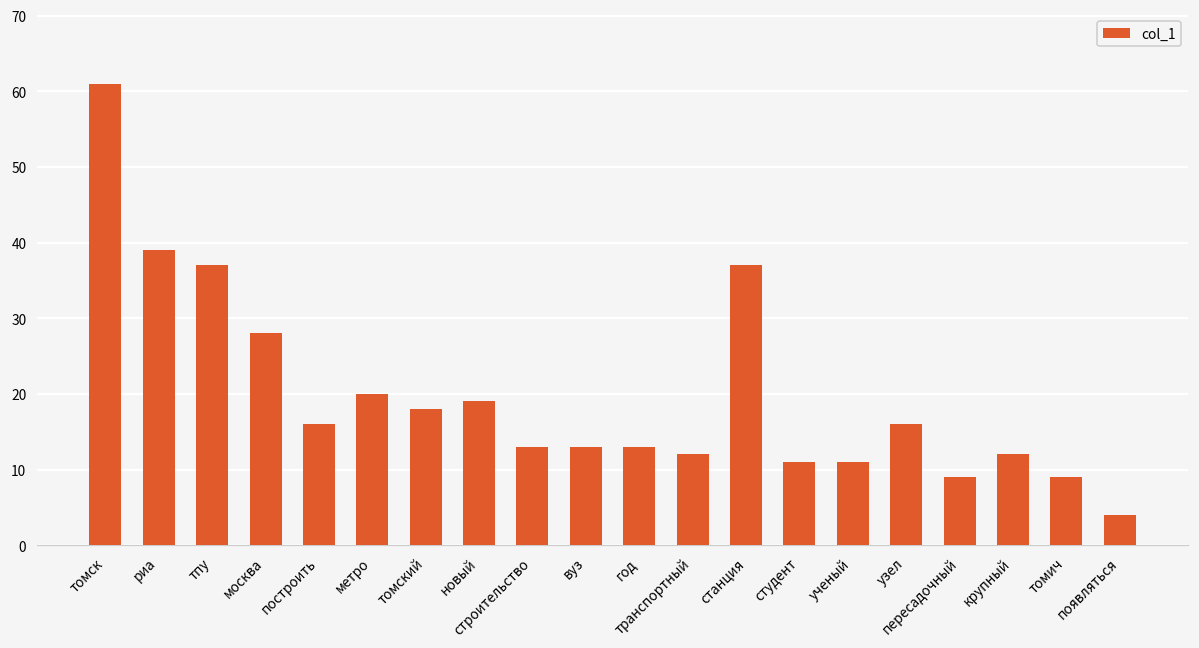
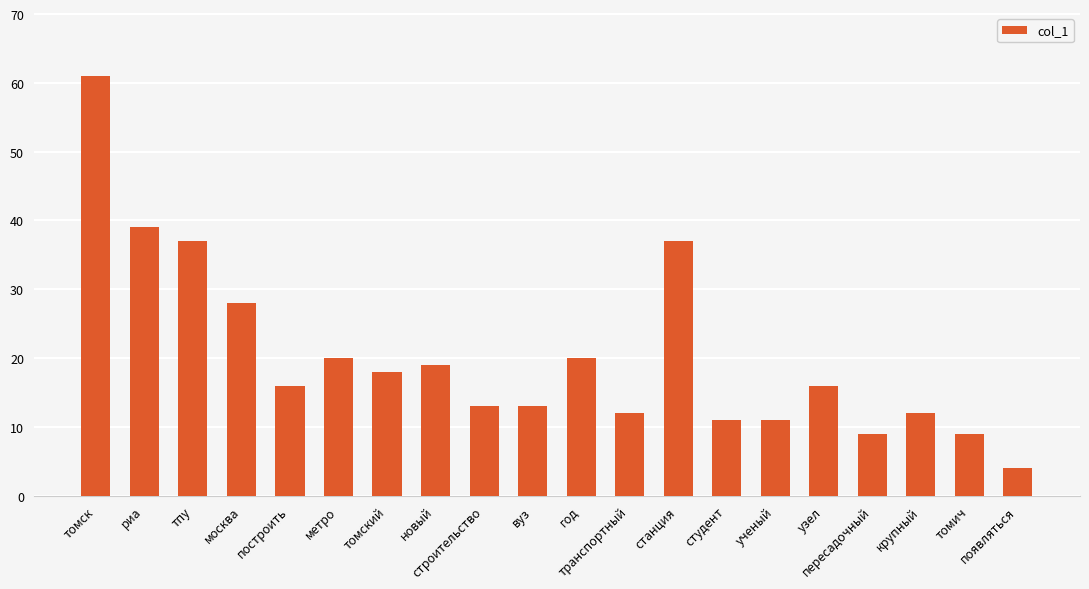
год: 13 -> 20
